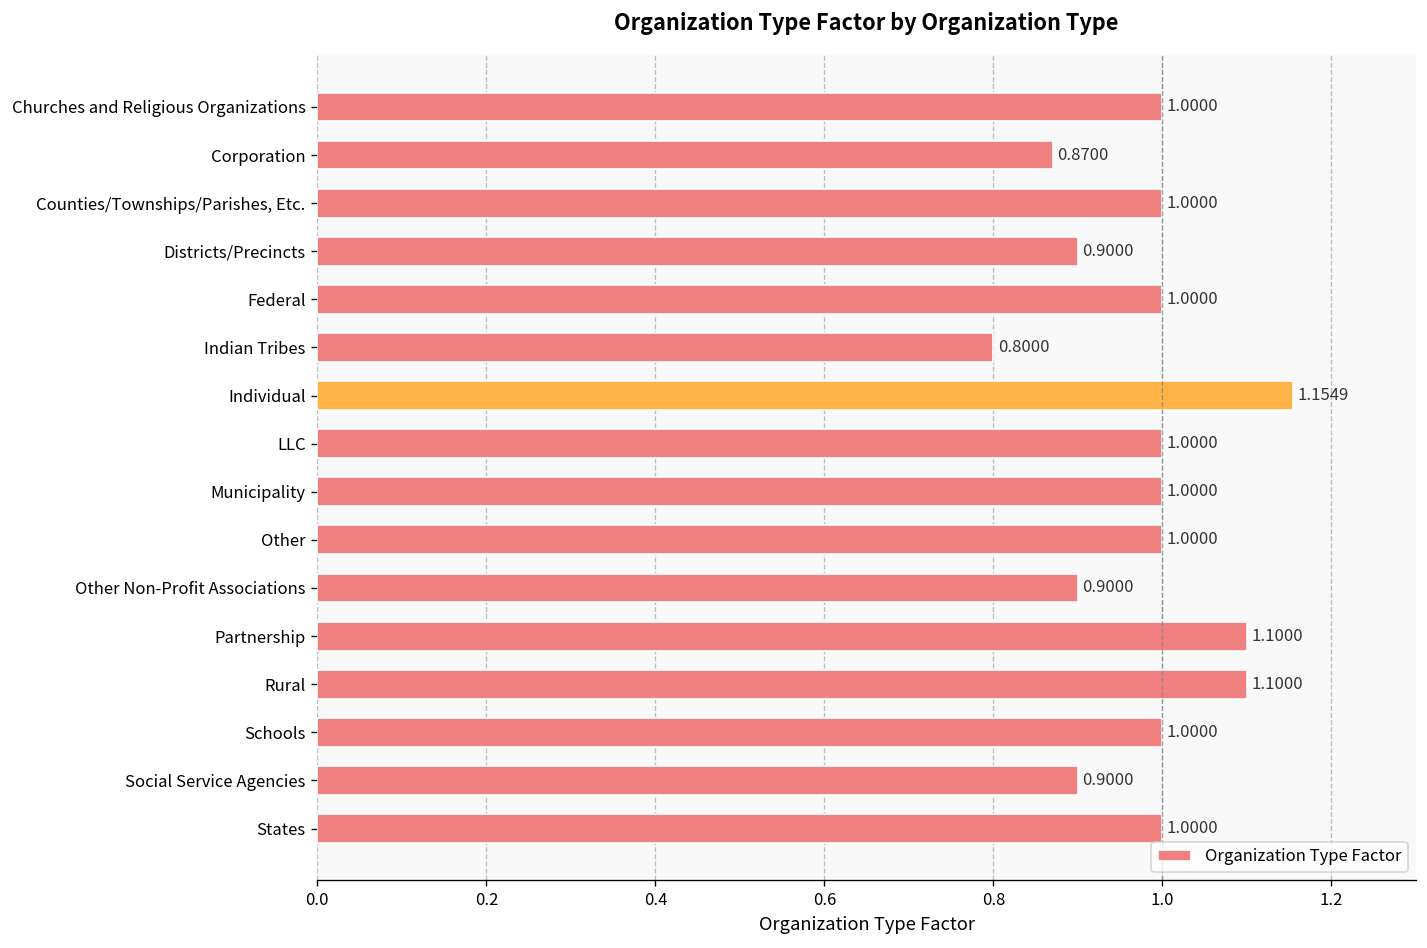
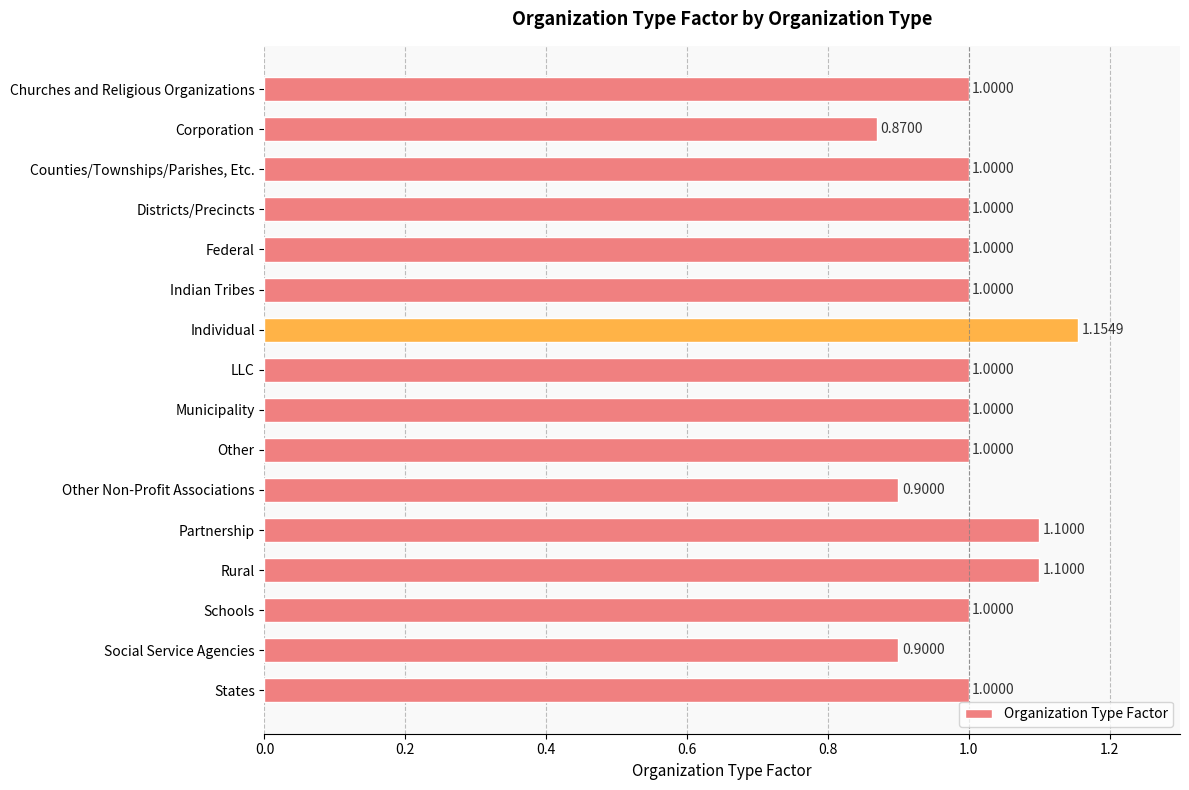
Districts/Precincts: 0.9000 -> 1.0000
Indian Tribes: 0.8000 -> 1.0000
